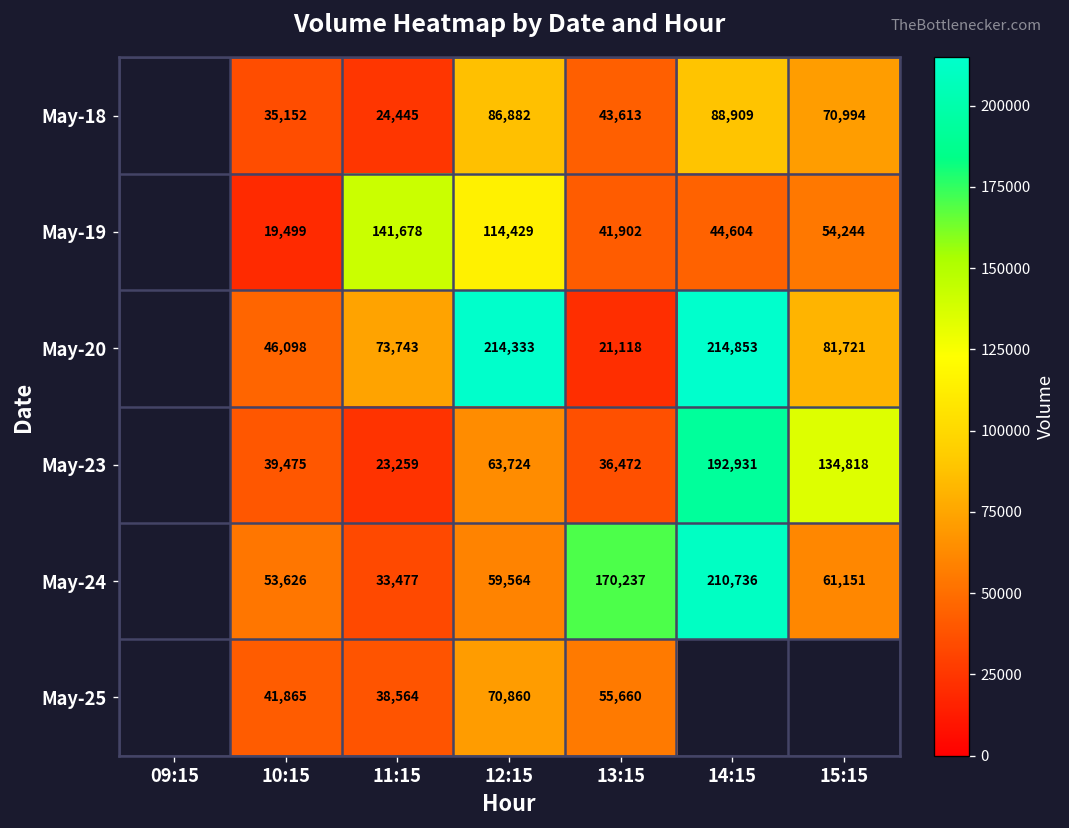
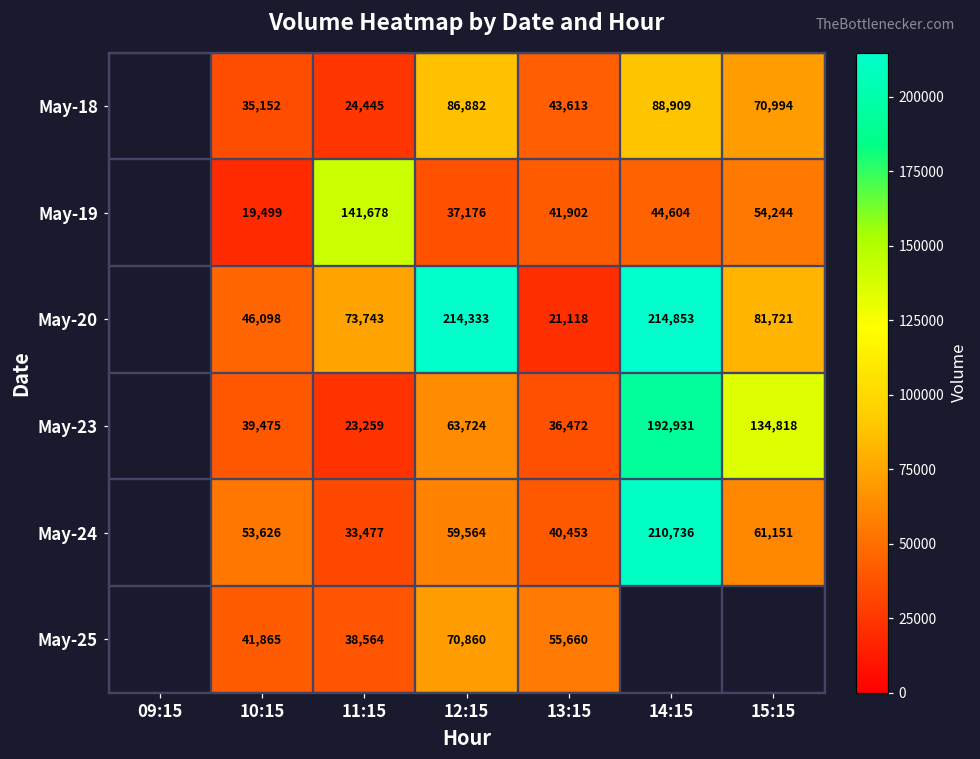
May-19, 12:15: 114,429 -> 37,176
May-24, 13:15: 170,237 -> 40,453
